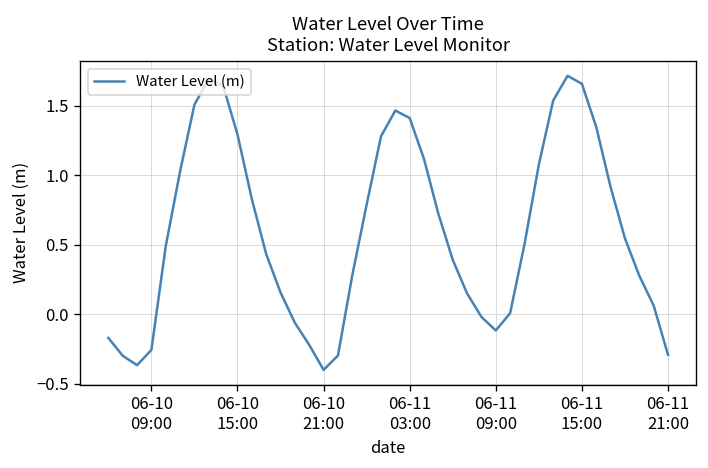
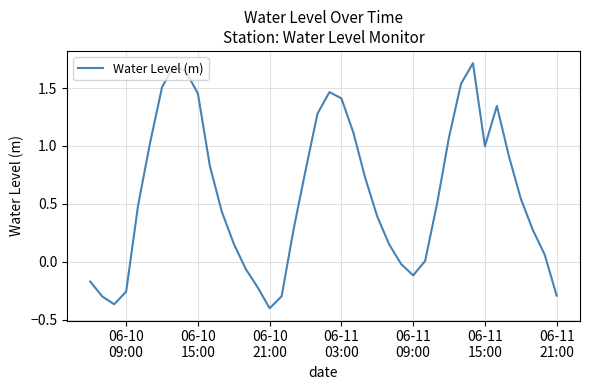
06-10 15:00: 1.29 -> 1.45
06-11 15:00: 1.66 -> 1.00
